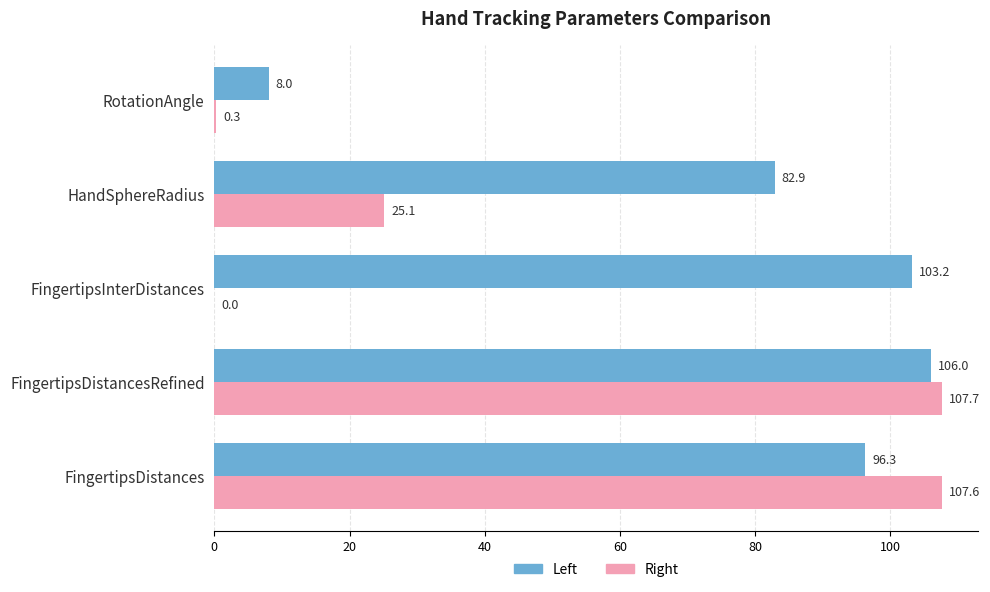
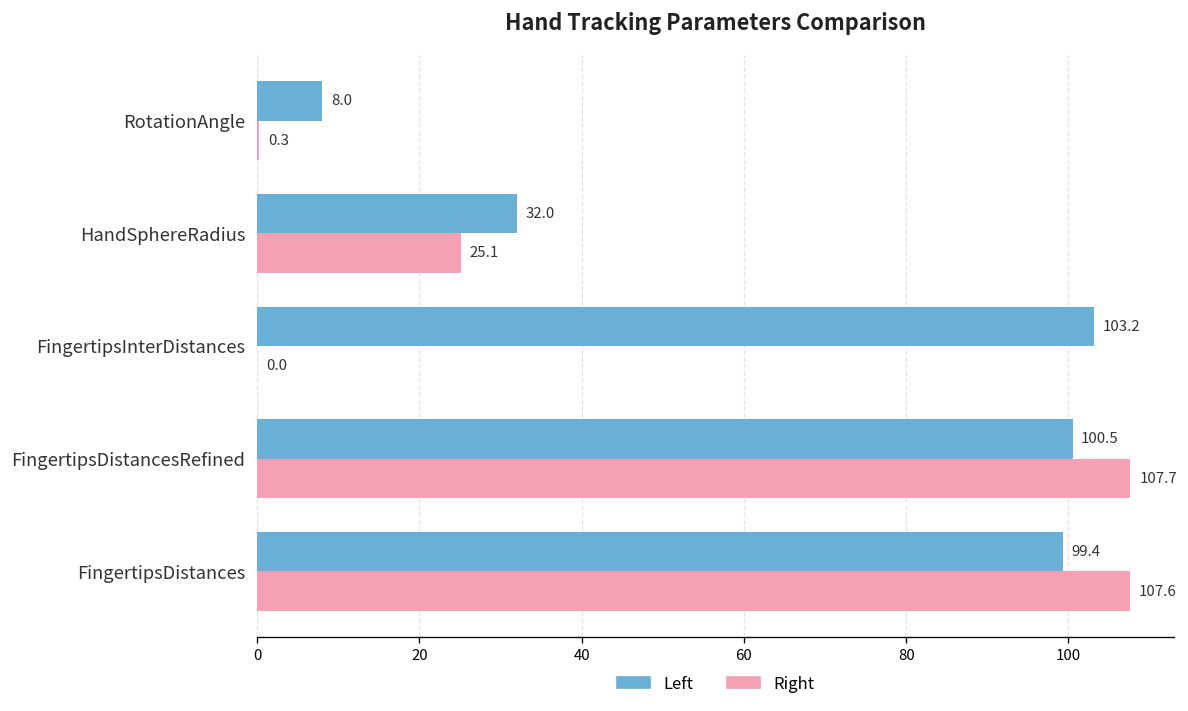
Left, HandSphereRadius: 82.9 -> 32.0
Left, FingertipsDistancesRefined: 106.0 -> 100.5
Left, FingertipsDistances: 96.3 -> 99.4
